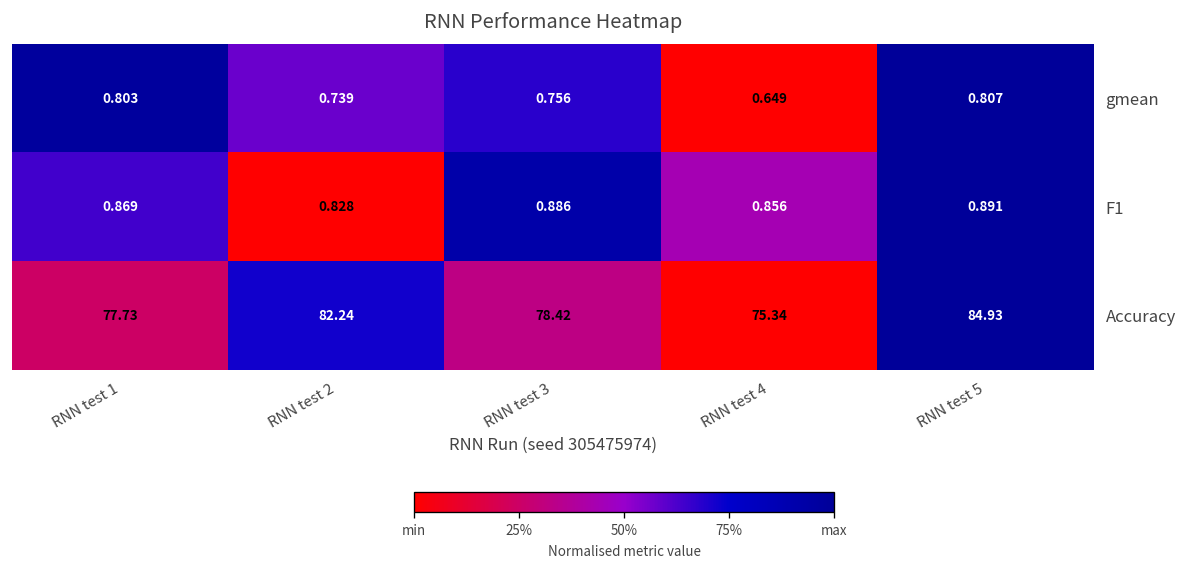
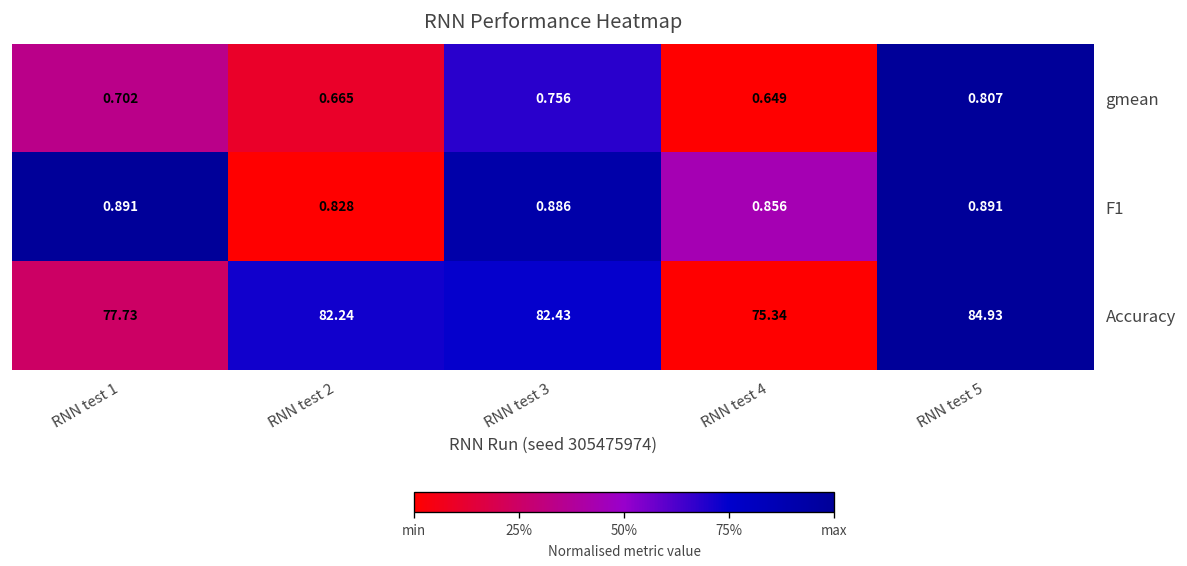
gmean, RNN test 1: 0.803 -> 0.702
gmean, RNN test 2: 0.739 -> 0.665
F1, RNN test 1: 0.869 -> 0.891
Accuracy, RNN test 3: 78.42 -> 82.43
